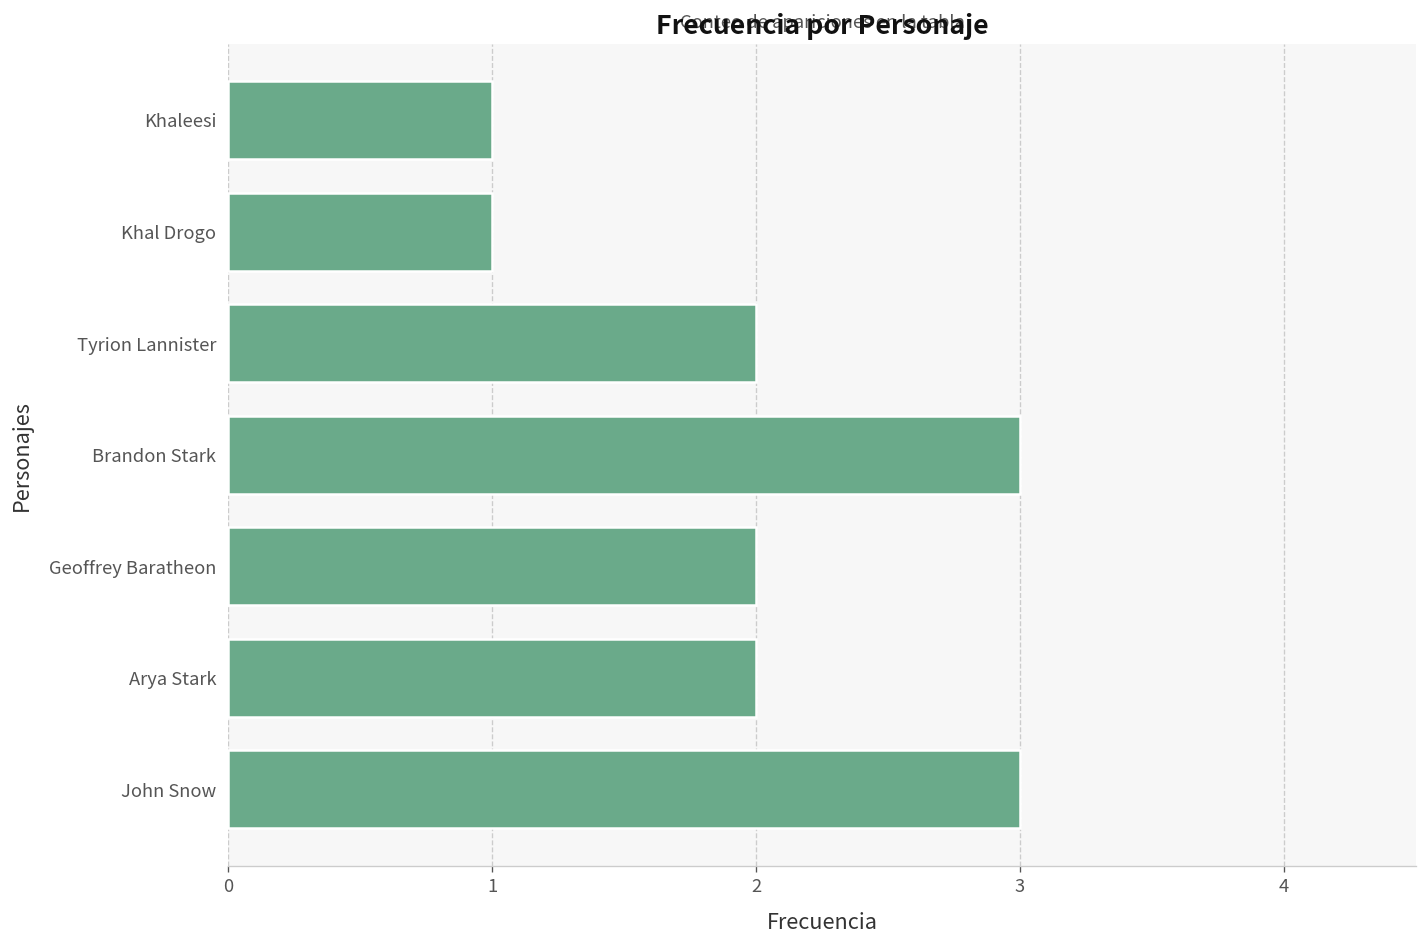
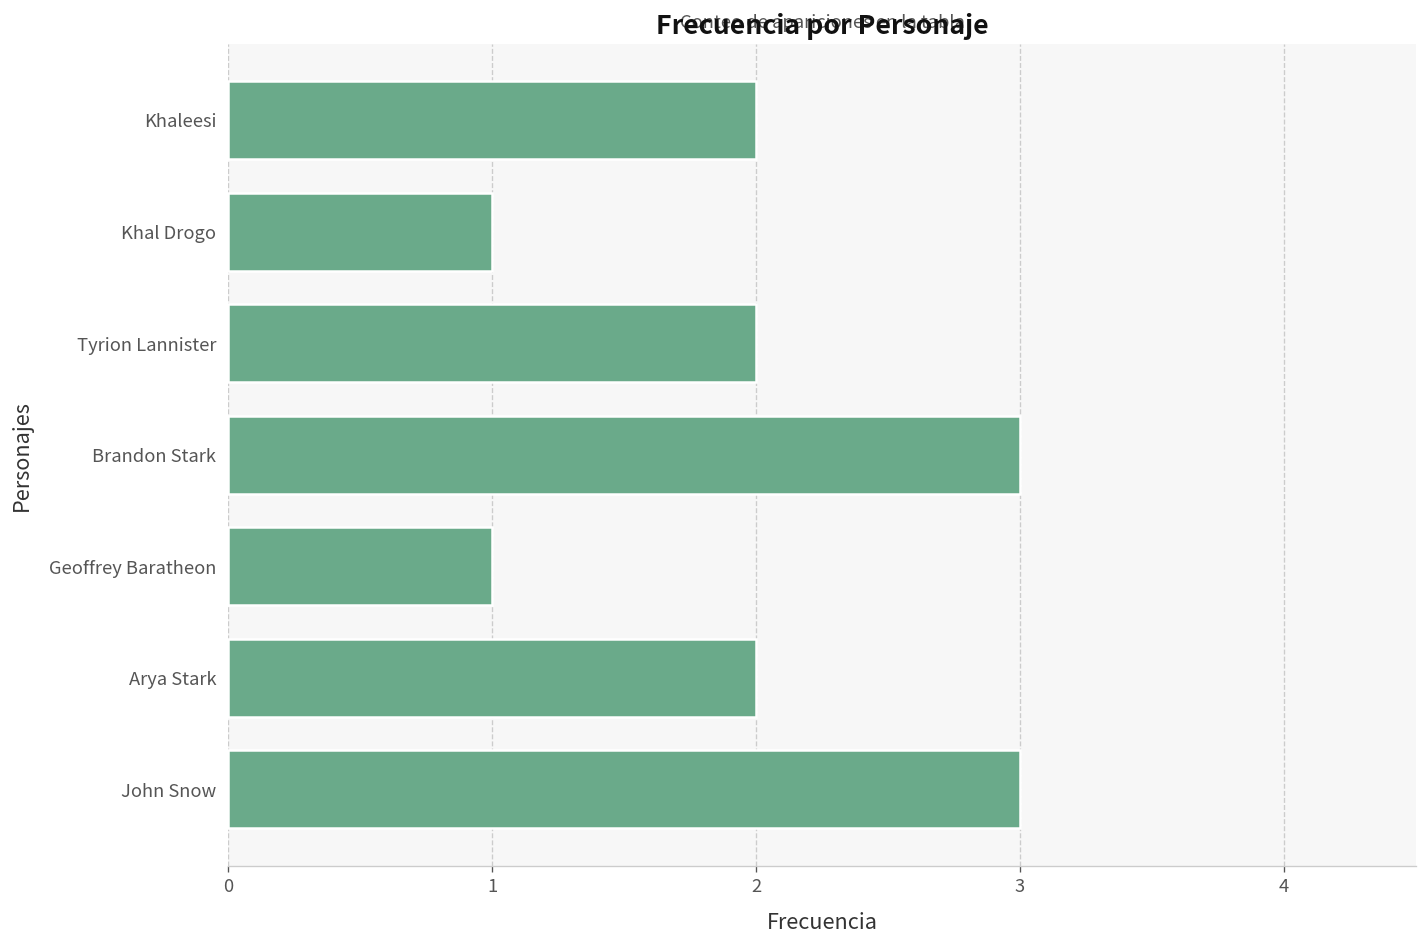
Khaleesi: 1 -> 2
Geoffrey Baratheon: 2 -> 1
